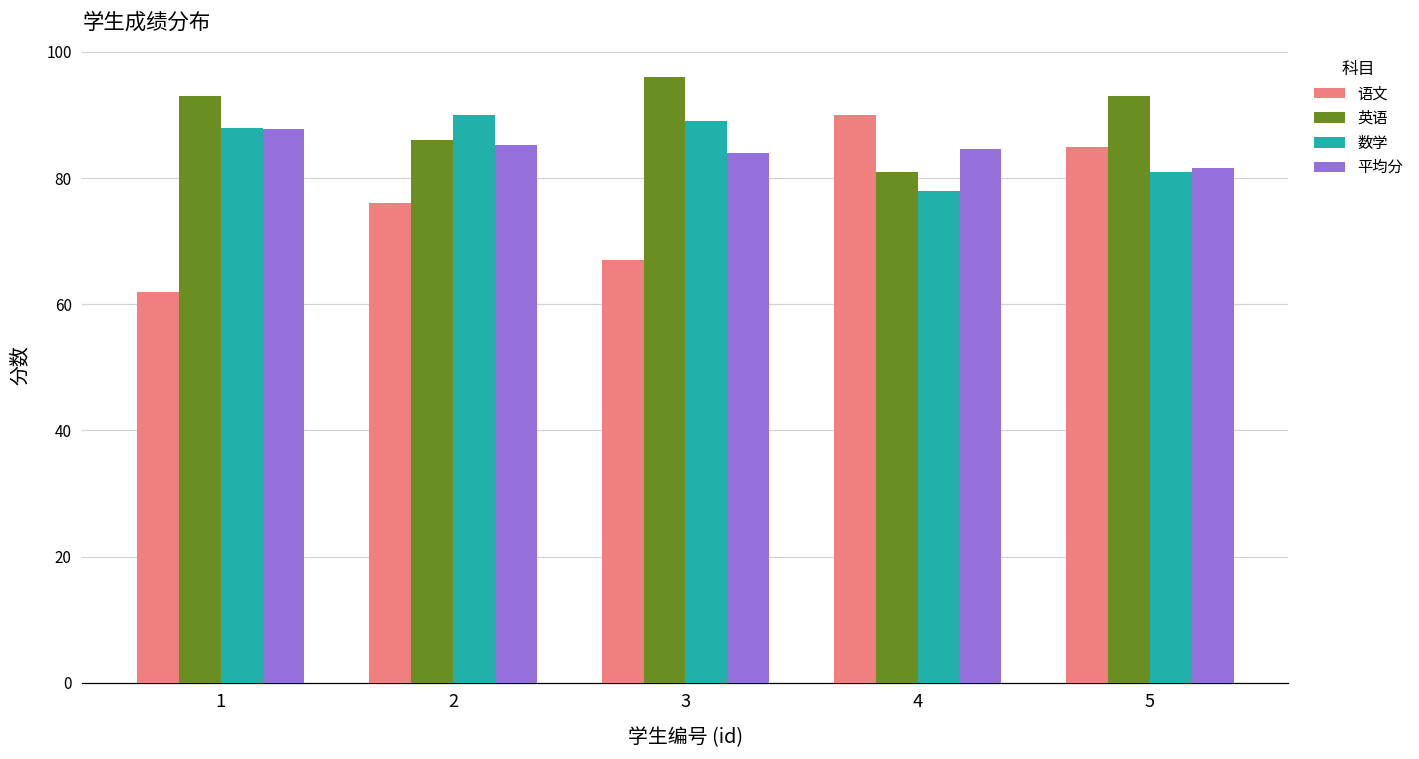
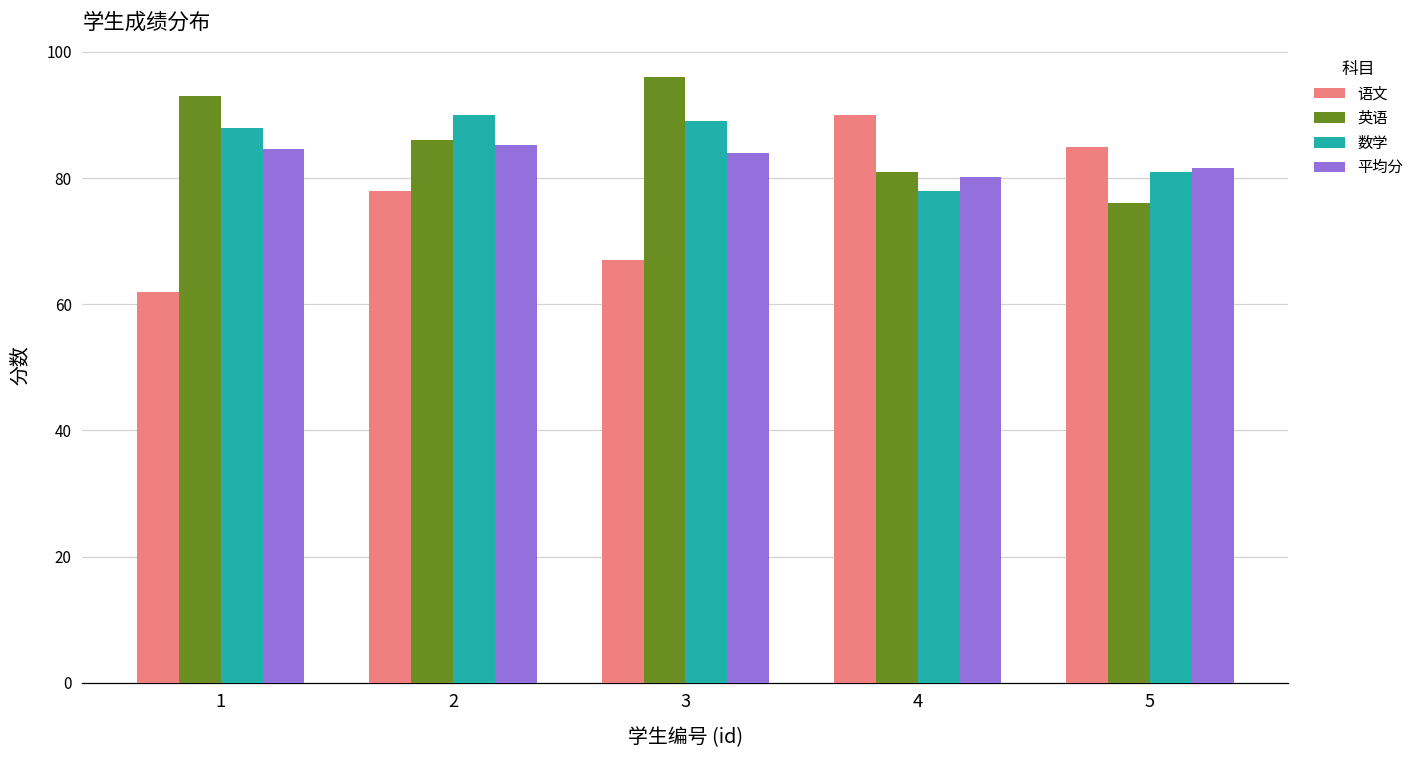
平均分, 1: 88 -> 85
语文, 2: 76 -> 78
平均分, 4: 85 -> 80
英语, 5: 93 -> 76
